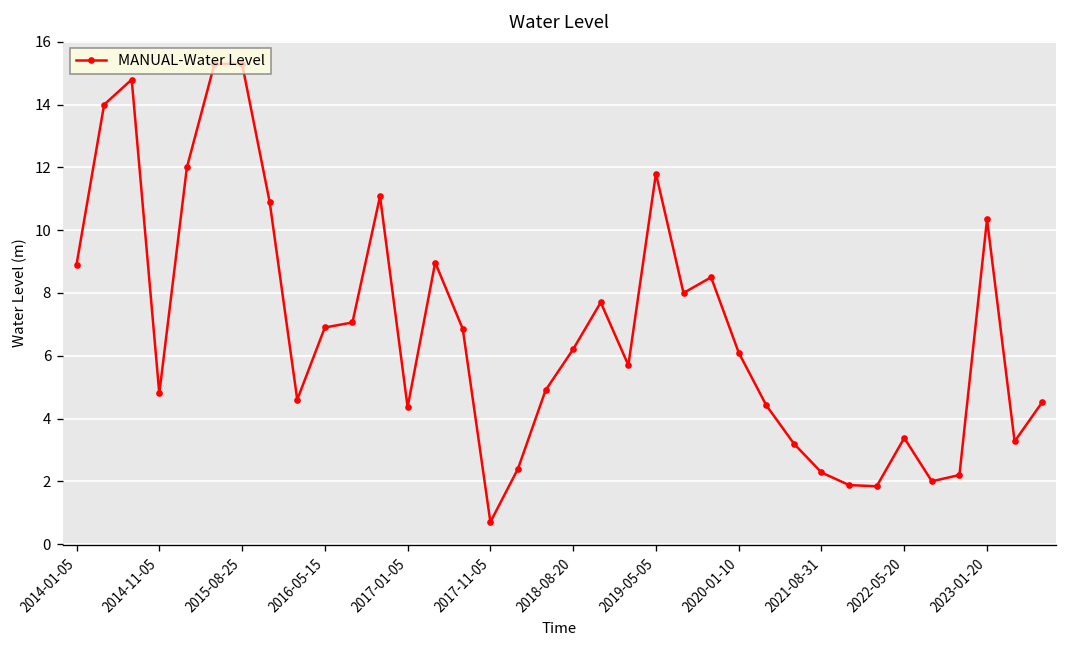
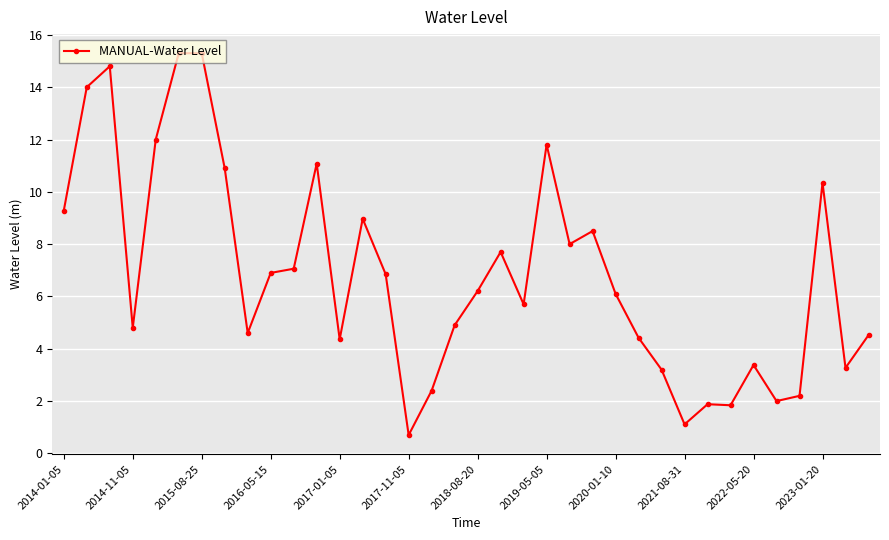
2014-01-05: 8.9 -> 9.3
2021-08-31: 2.3 -> 1.1
